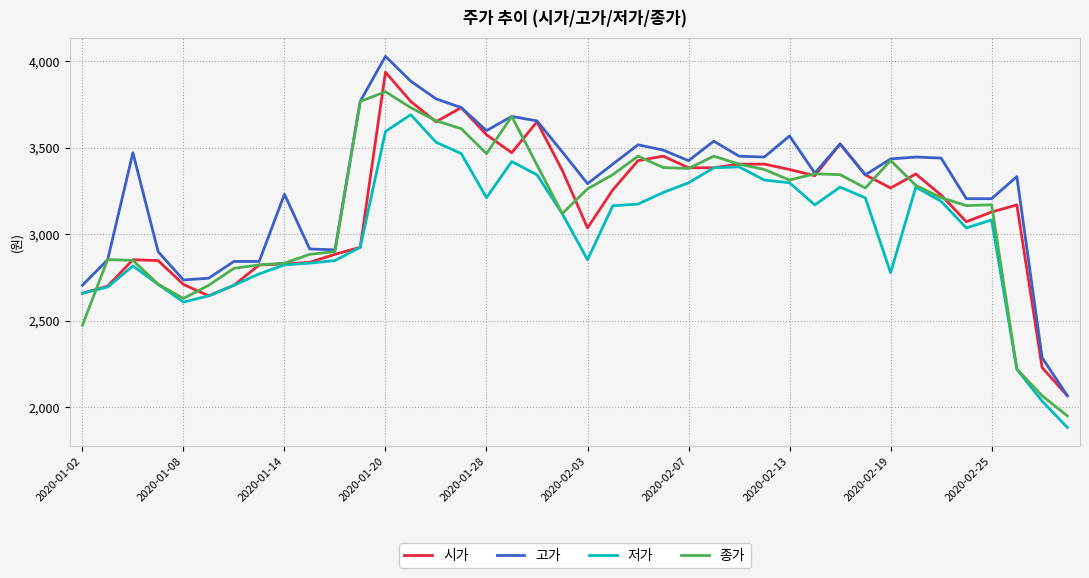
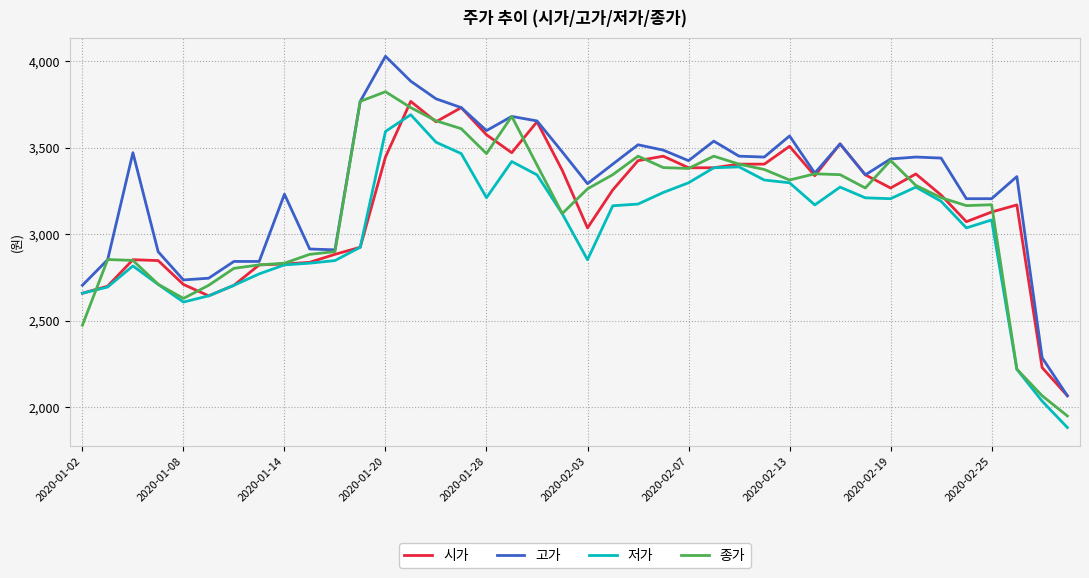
시가, 2020-01-20: 3,940 -> 3,450
시가, 2020-02-13: 3,380 -> 3,510
저가, 2020-02-19: 2,780 -> 3,210
